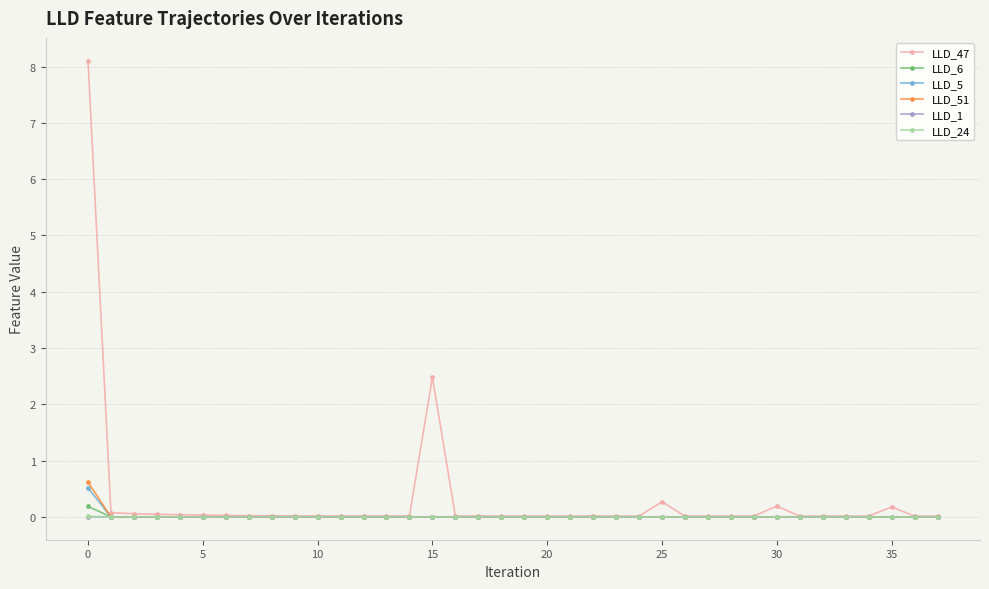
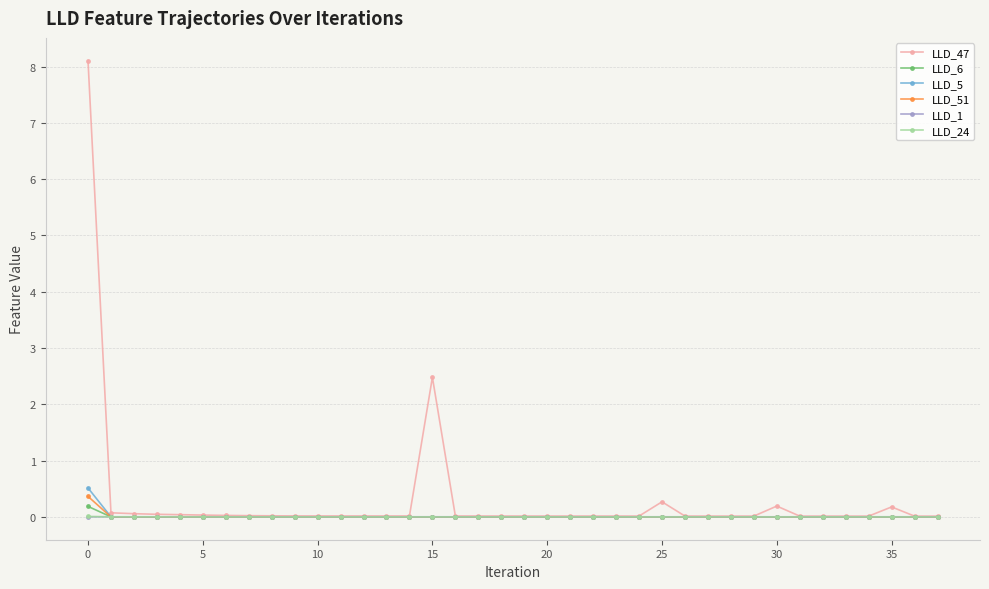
LLD_51, 0: 0.6 -> 0.4
